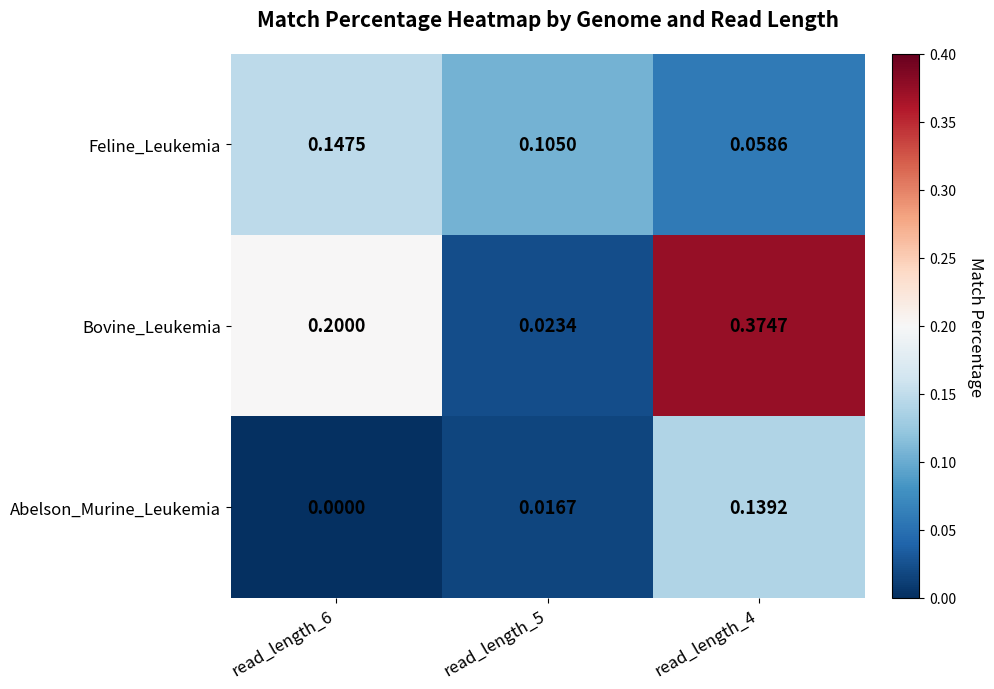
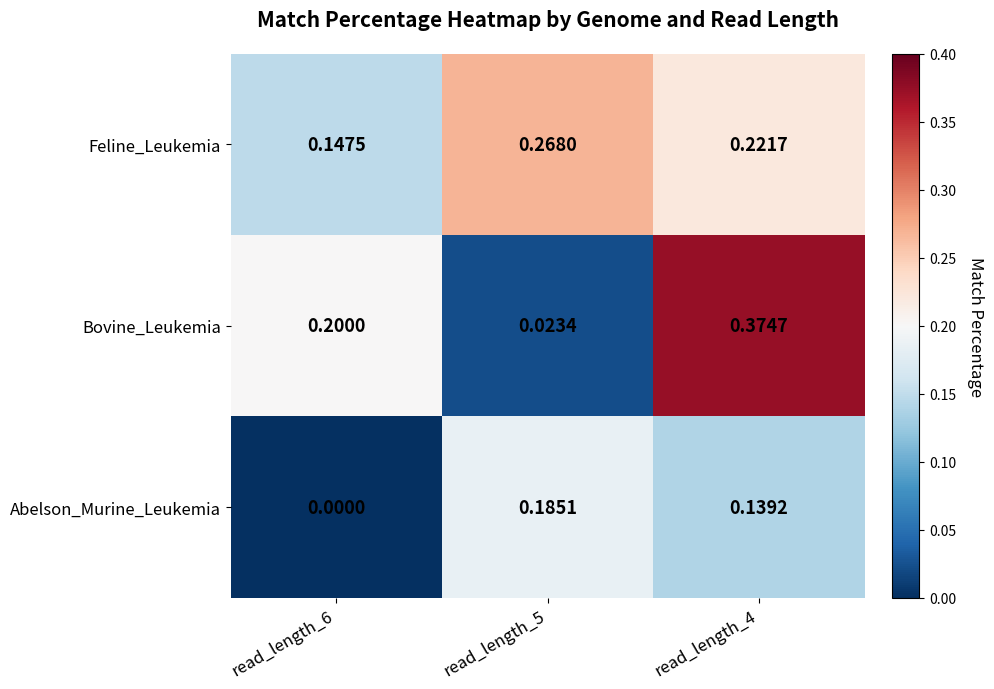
Feline_Leukemia, read_length_5: 0.1050 -> 0.2680
Feline_Leukemia, read_length_4: 0.0586 -> 0.2217
Abelson_Murine_Leukemia, read_length_5: 0.0167 -> 0.1851
